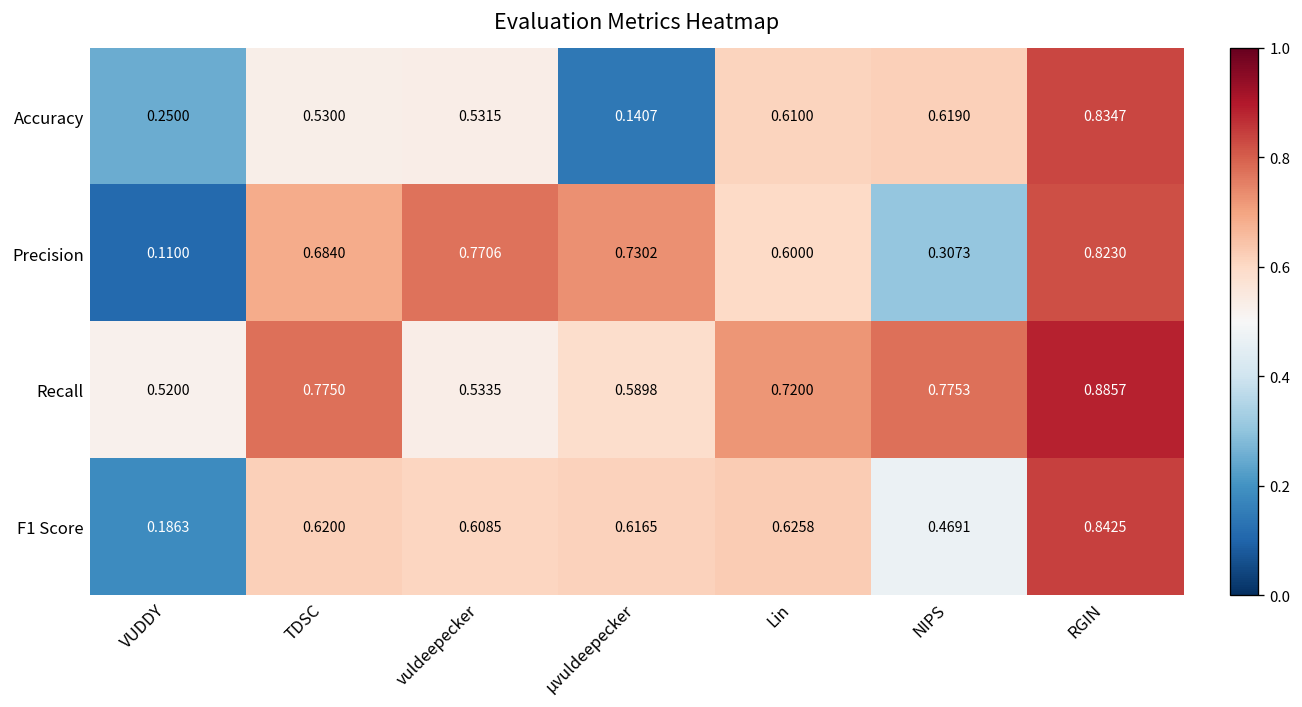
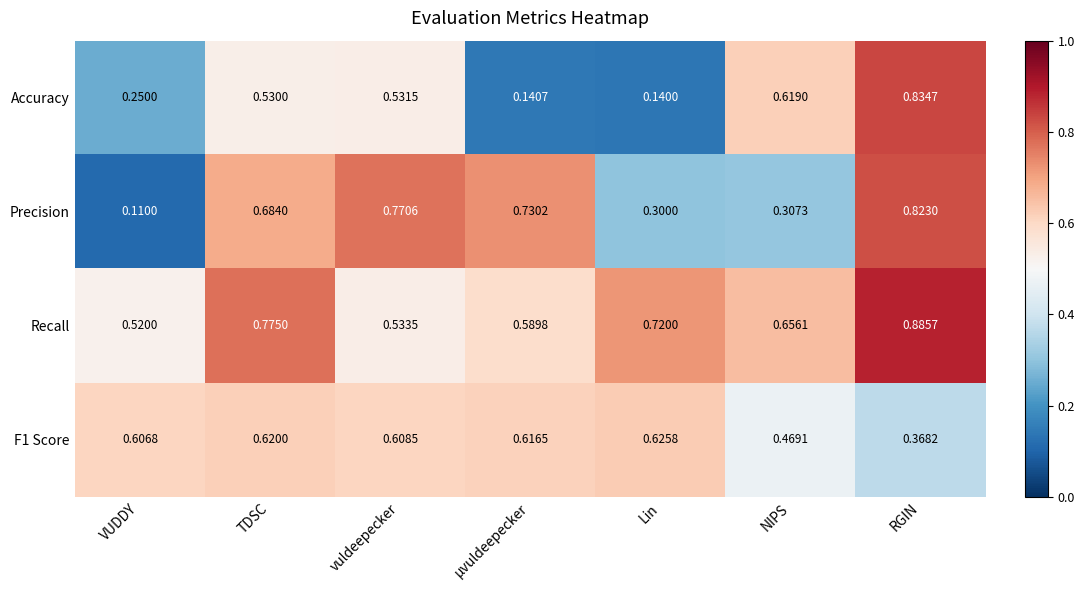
Accuracy, Lin: 0.6100 -> 0.1400
Precision, Lin: 0.6000 -> 0.3000
Recall, NIPS: 0.7753 -> 0.6561
F1 Score, VUDDY: 0.1863 -> 0.6068
F1 Score, RGIN: 0.8425 -> 0.3682
